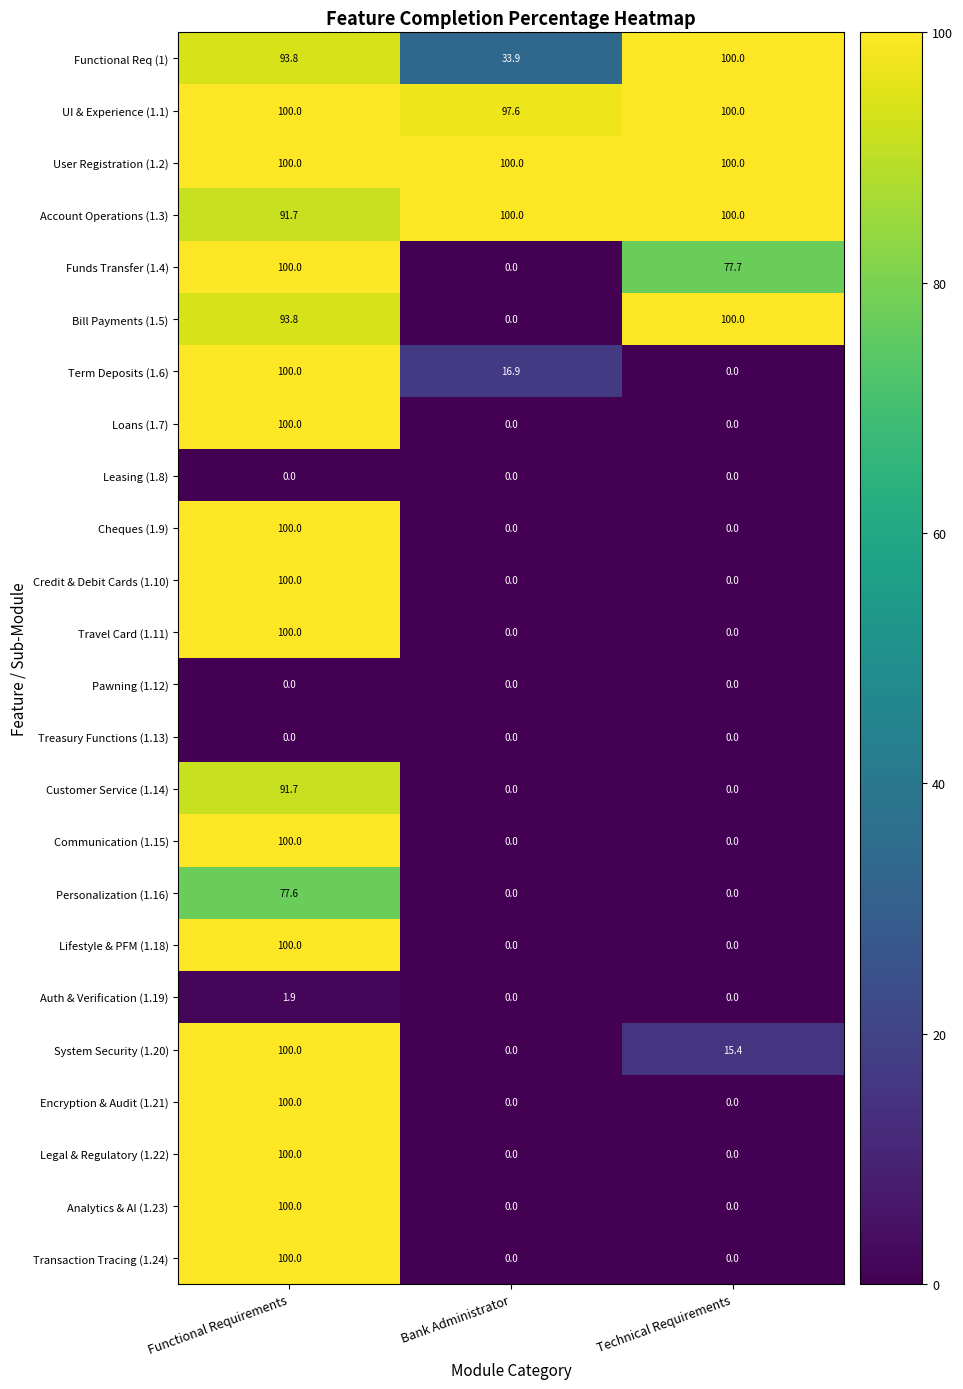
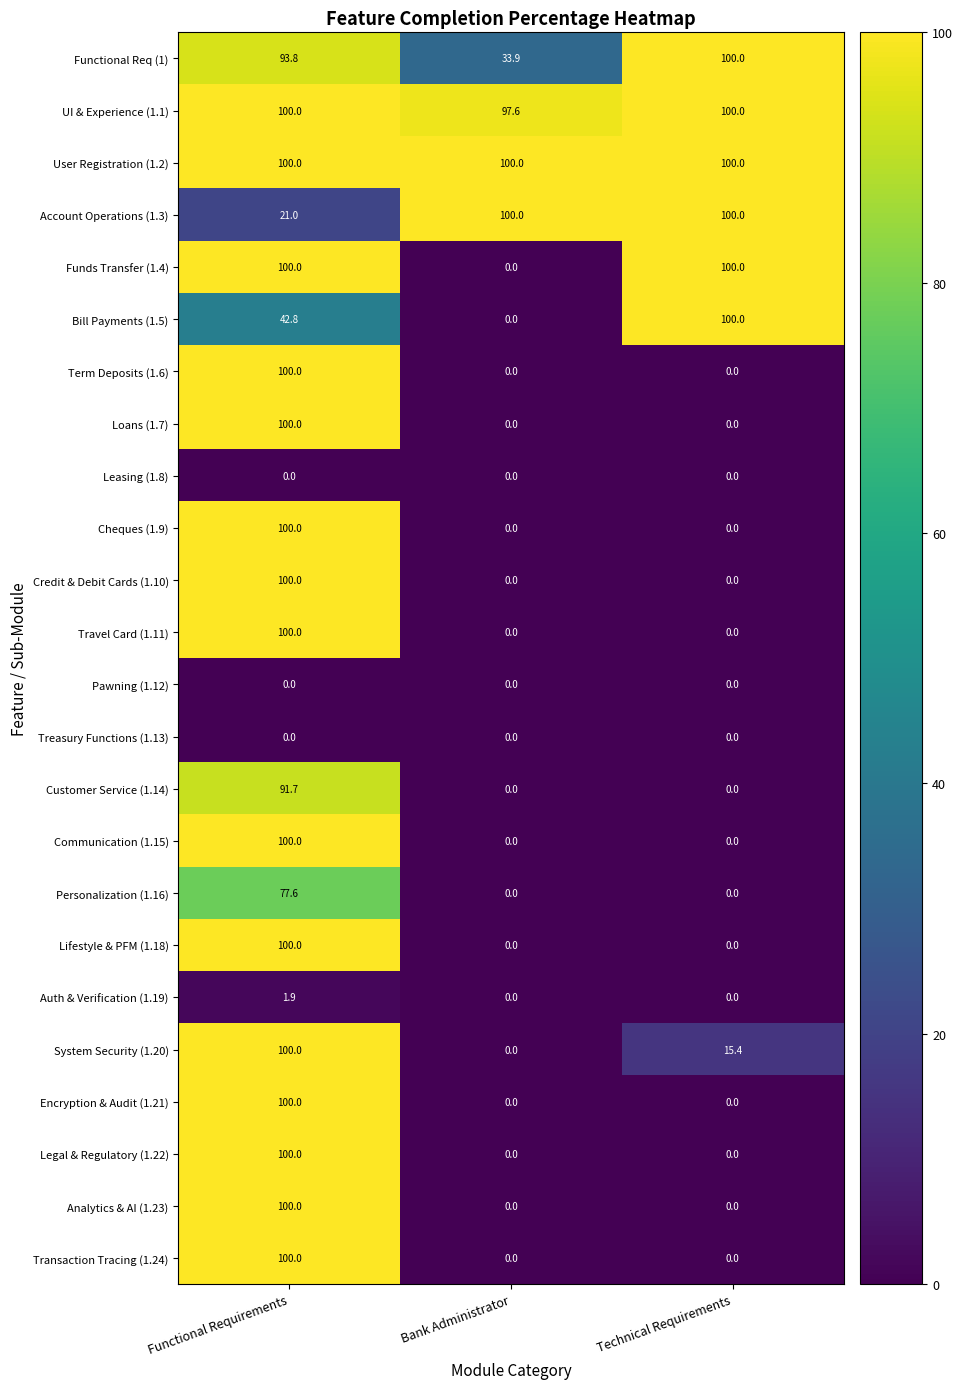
Account Operations (1.3), Functional Requirements: 91.7 -> 21.0
Funds Transfer (1.4), Technical Requirements: 77.7 -> 100.0
Bill Payments (1.5), Functional Requirements: 93.8 -> 42.8
Term Deposits (1.6), Bank Administrator: 16.9 -> 0.0
